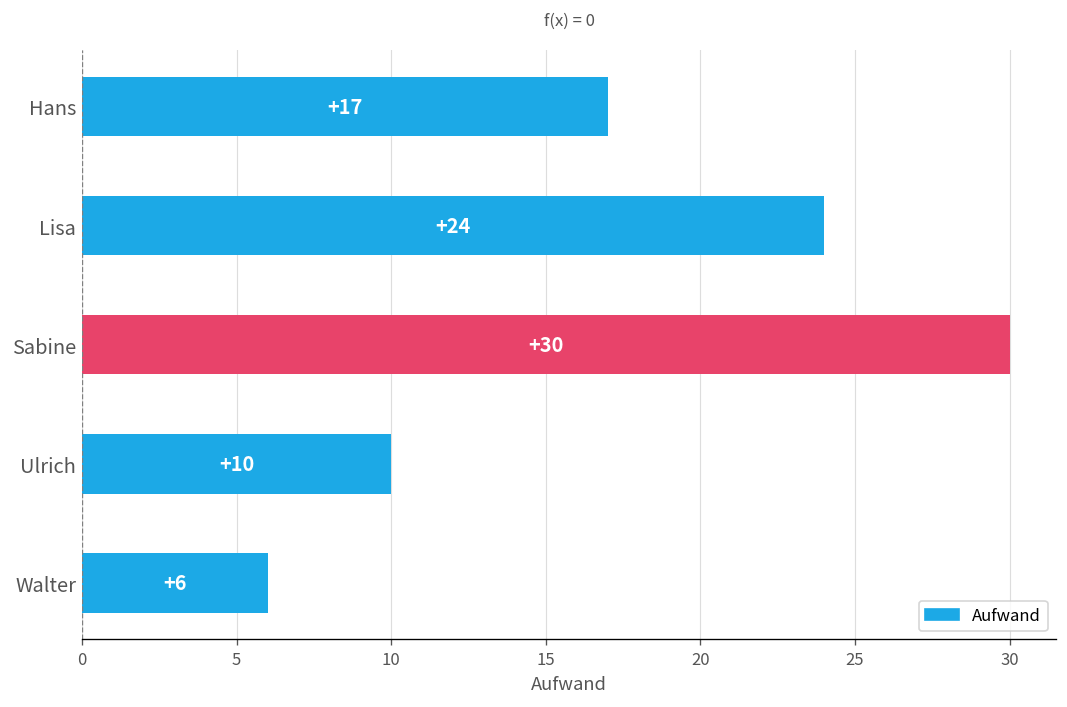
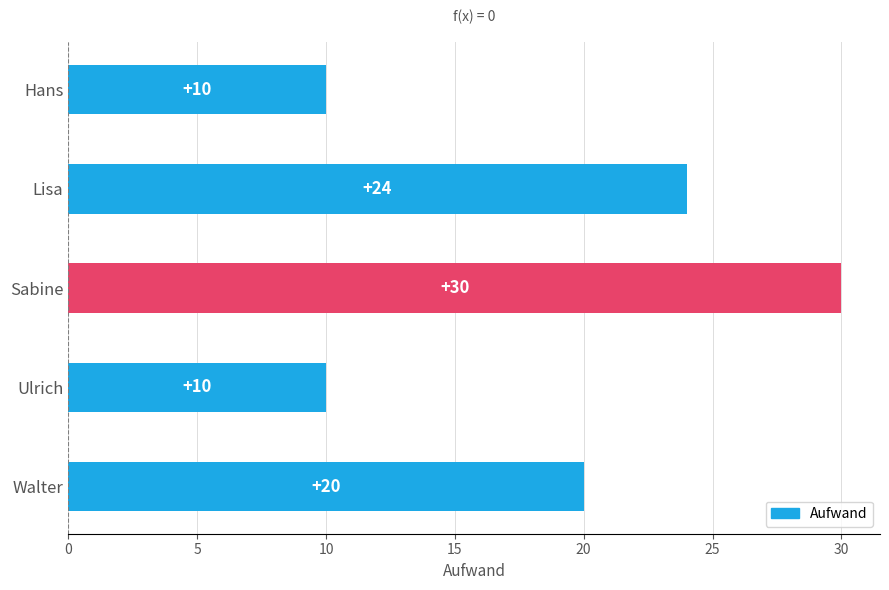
Hans: +17 -> +10
Walter: +6 -> +20
